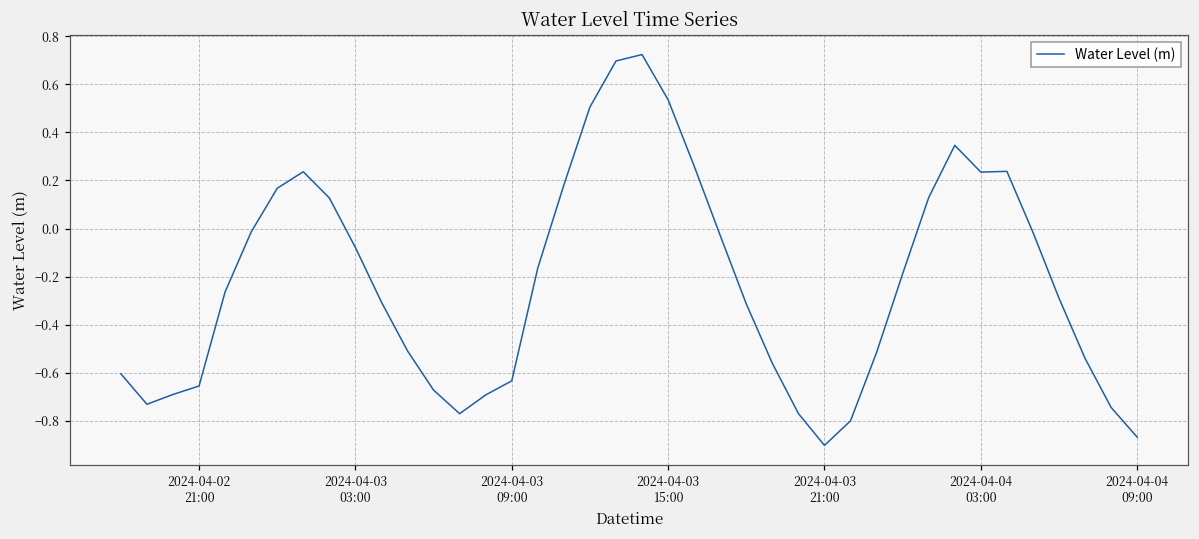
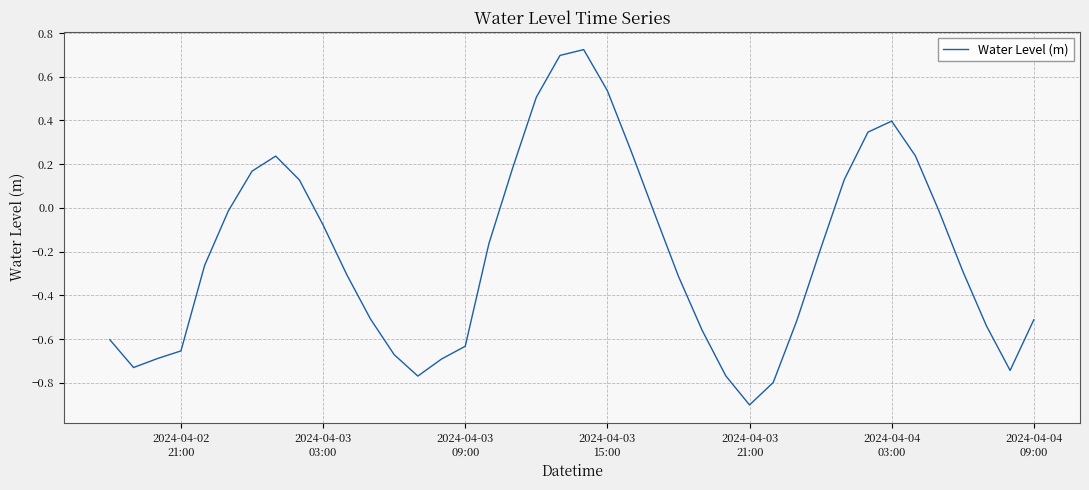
2024-04-04 03:00: 0.23 -> 0.40
2024-04-04 09:00: -0.87 -> -0.51
